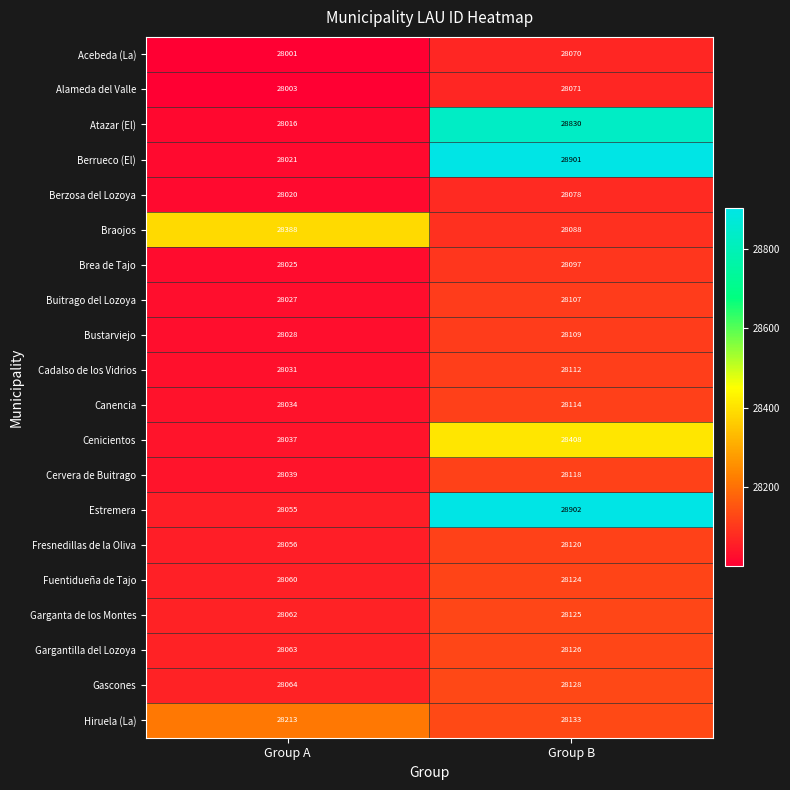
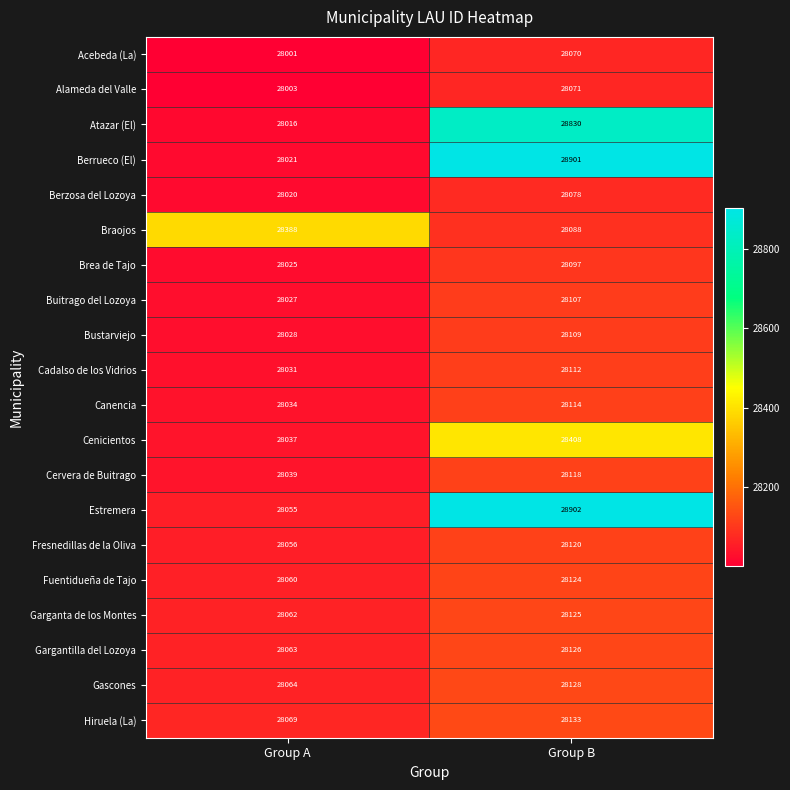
Hiruela (La), Group A: 28213 -> 28069
